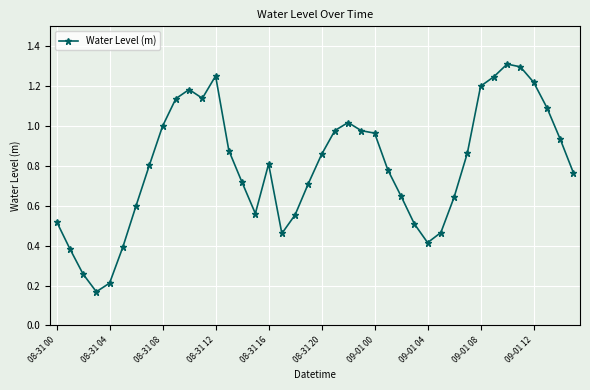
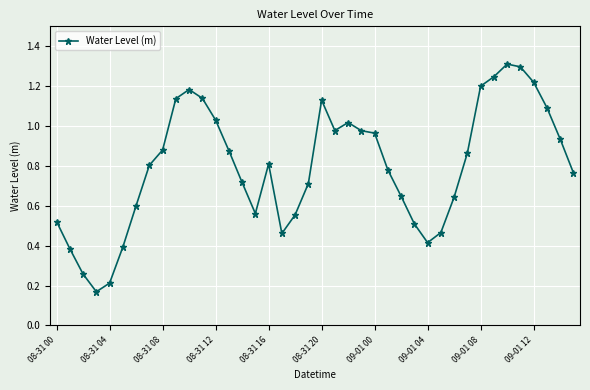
08-31 08: 1.00 -> 0.88
08-31 12: 1.25 -> 1.03
08-31 20: 0.86 -> 1.13
